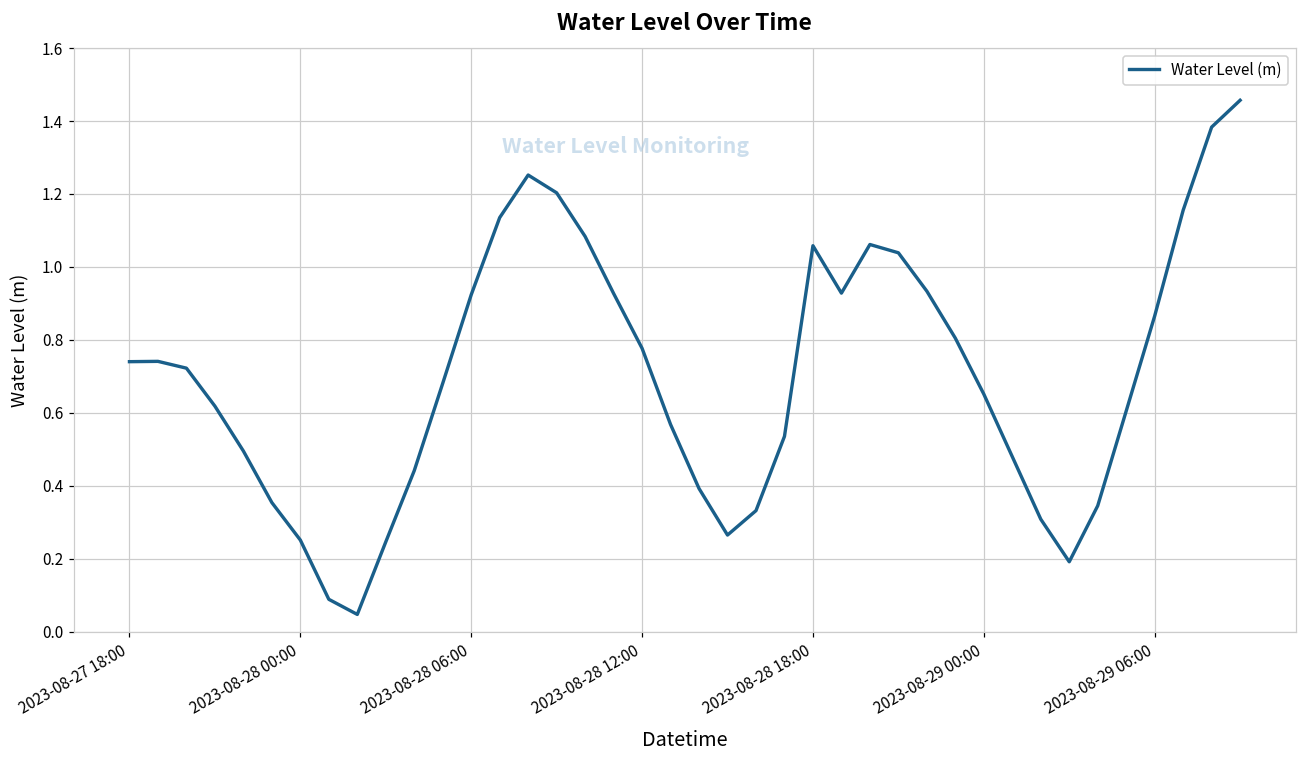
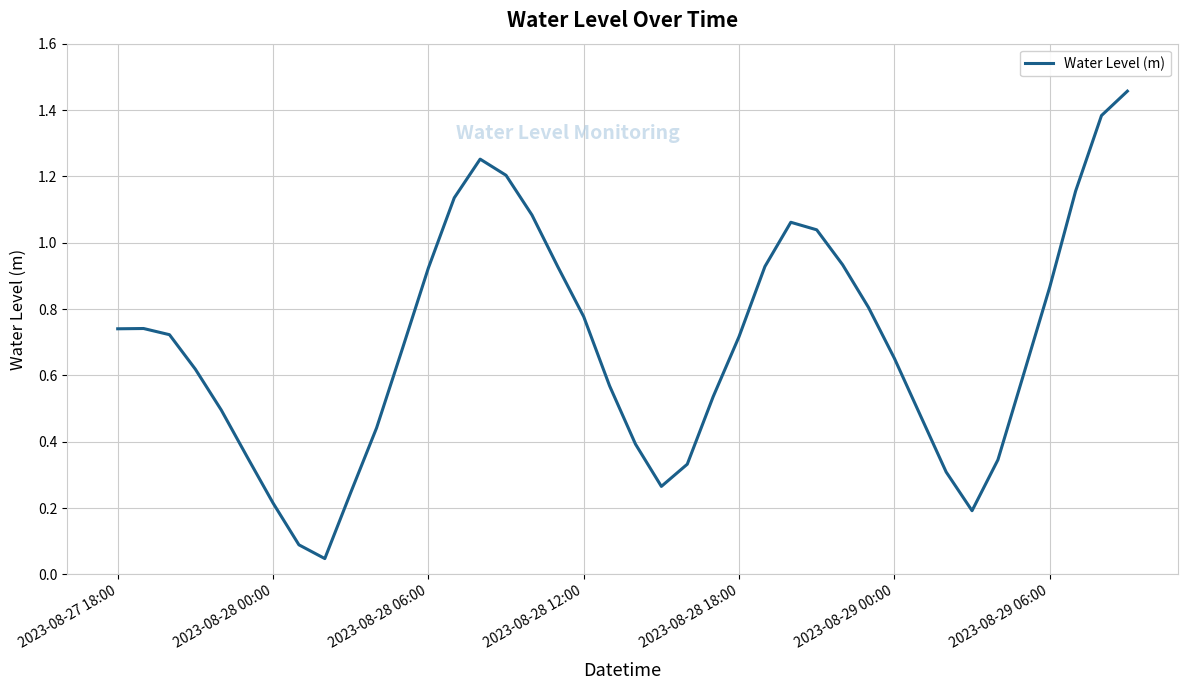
2023-08-28 00:00: 0.25 -> 0.22
2023-08-28 18:00: 1.06 -> 0.72
